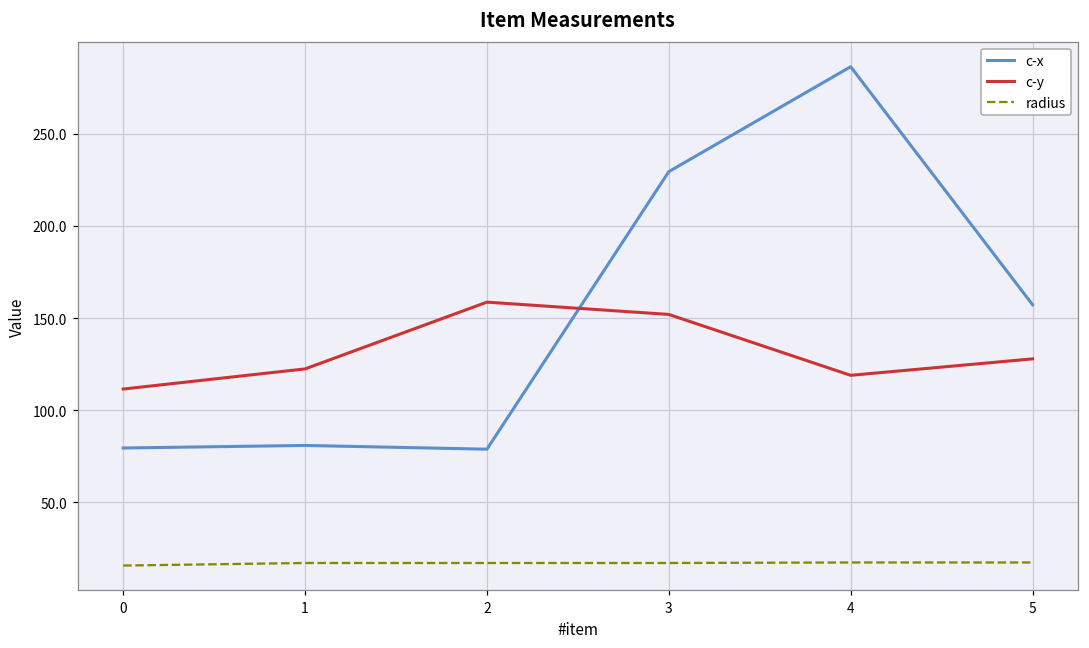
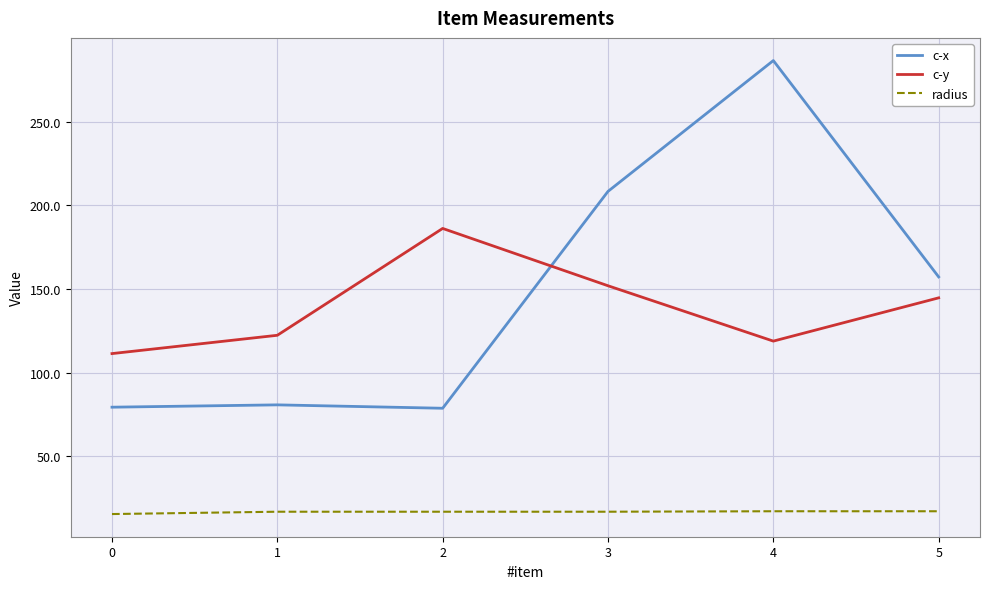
c-y, 2: 159 -> 186
c-x, 3: 229 -> 208
c-y, 5: 128 -> 145
